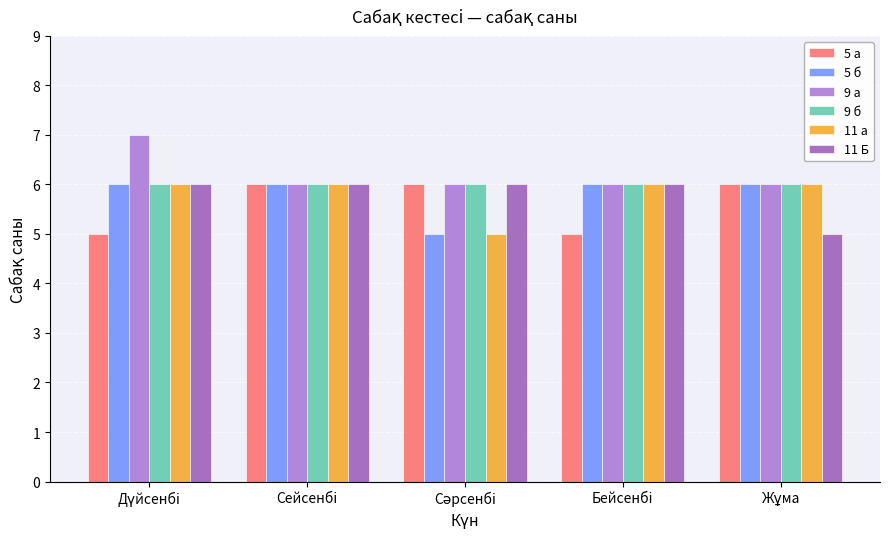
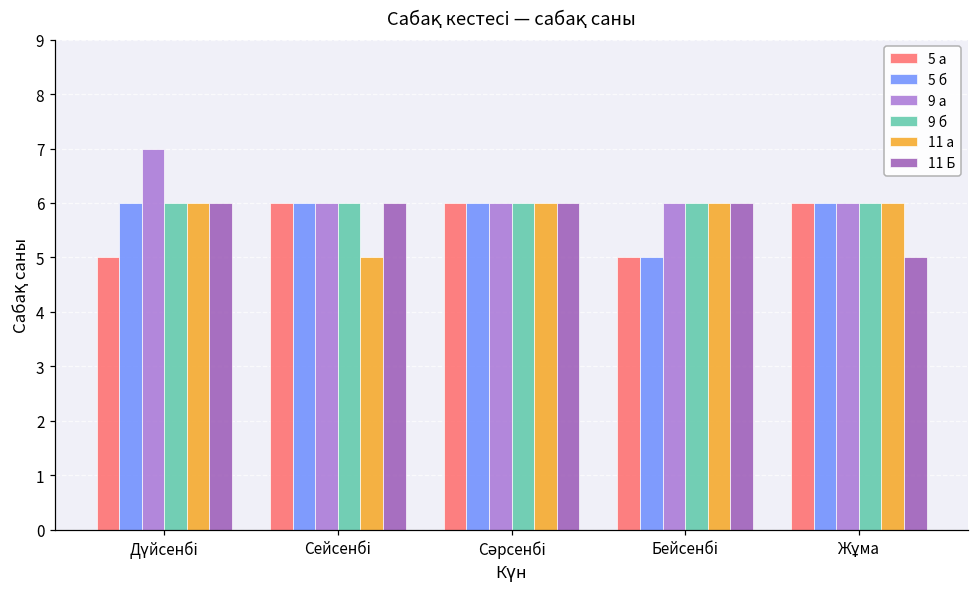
11 а, Сейсенбі: 6 -> 5
5 б, Сәрсенбі: 5 -> 6
11 а, Сәрсенбі: 5 -> 6
5 б, Бейсенбі: 6 -> 5
